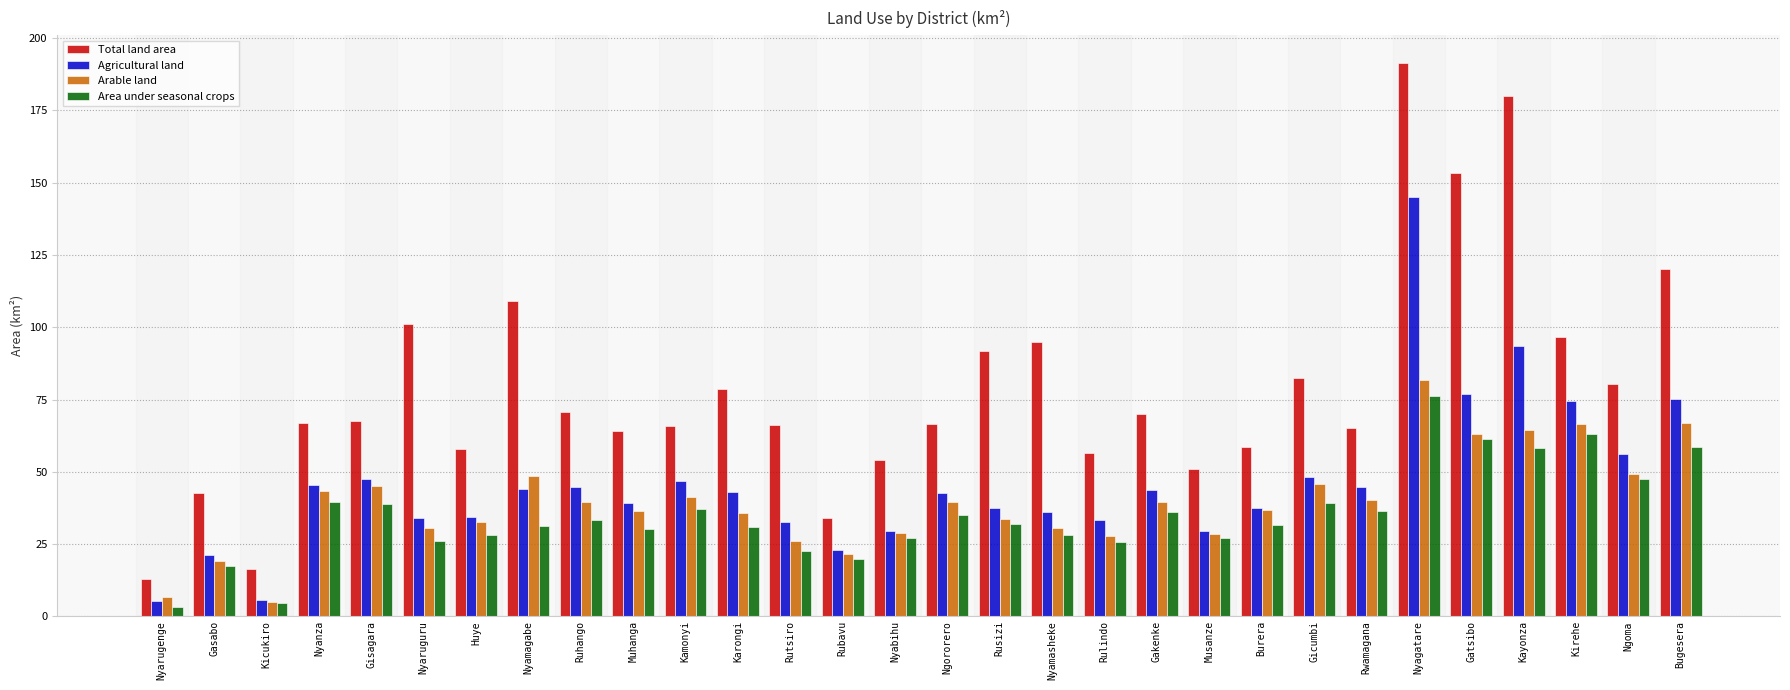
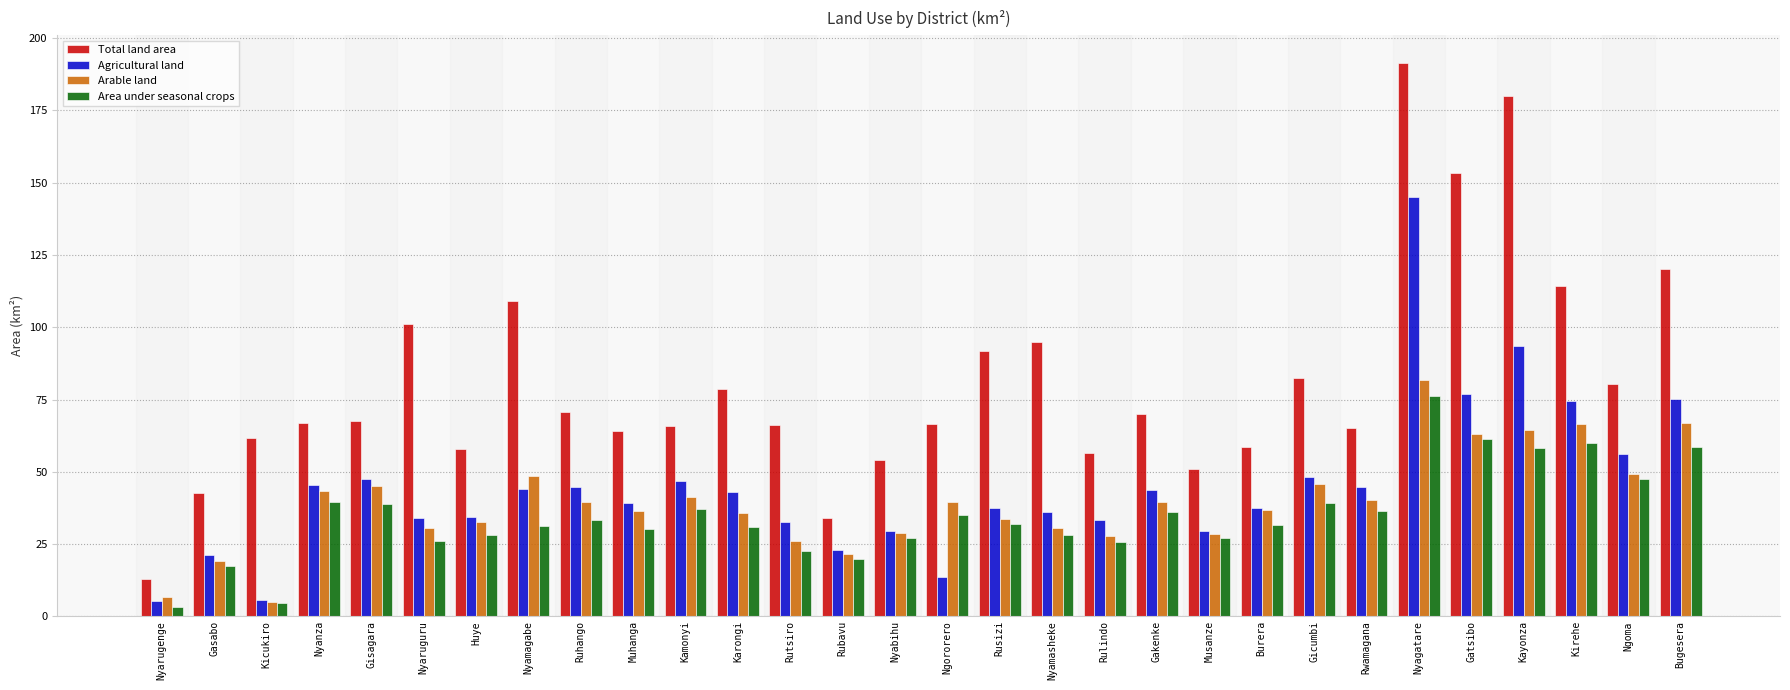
Total land area, Kicukiro: 17 -> 62
Agricultural land, Ngororero: 43 -> 14
Total land area, Kirehe: 97 -> 114
Area under seasonal crops, Kirehe: 63 -> 60
